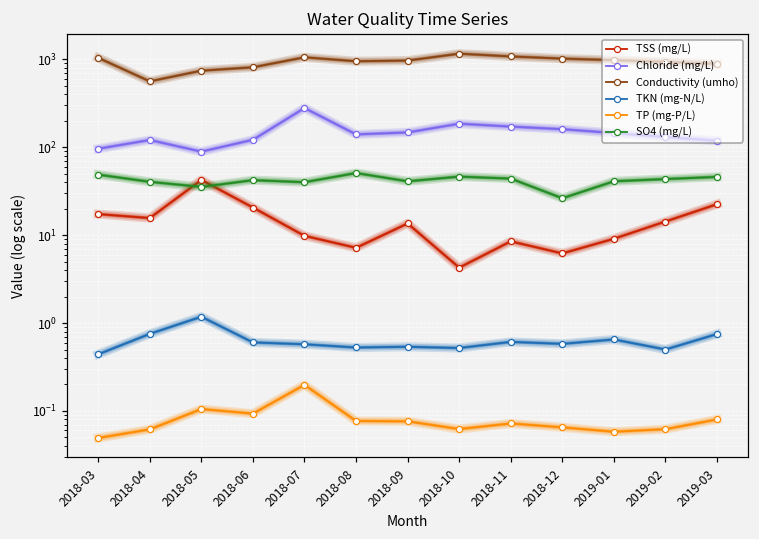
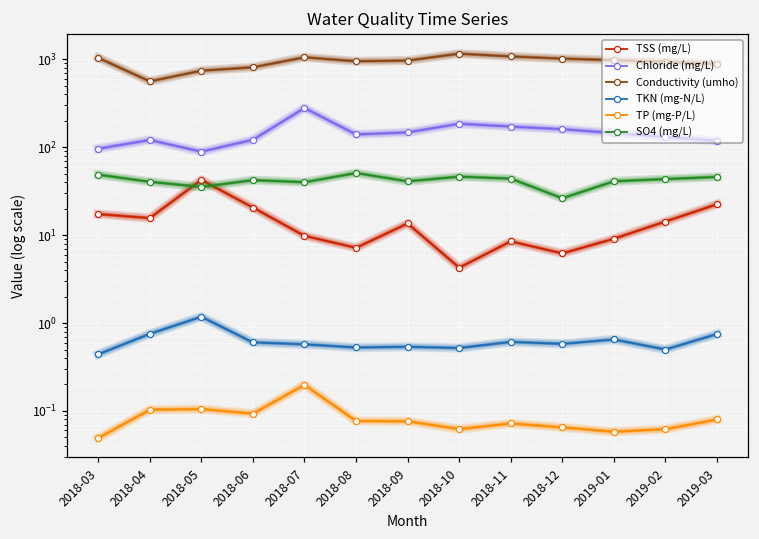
TP (mg-P/L), 2018-04: 0.06 -> 0.10
